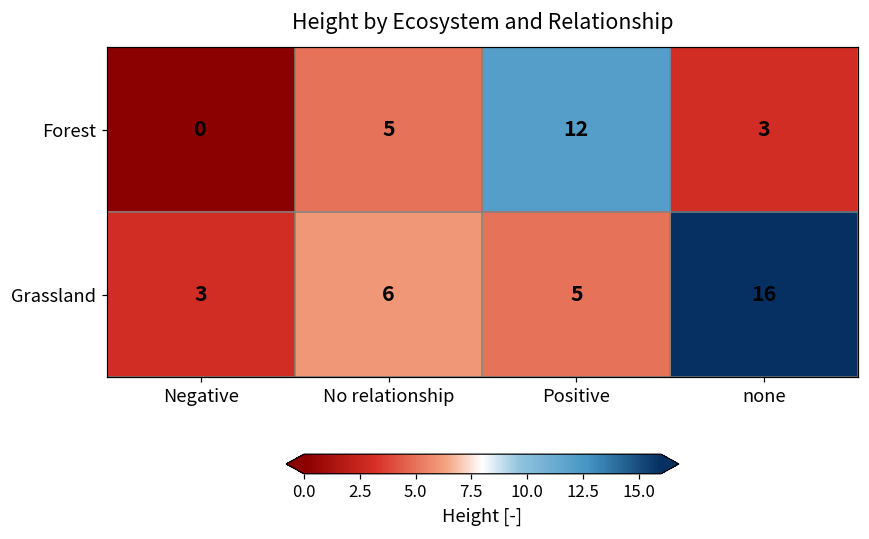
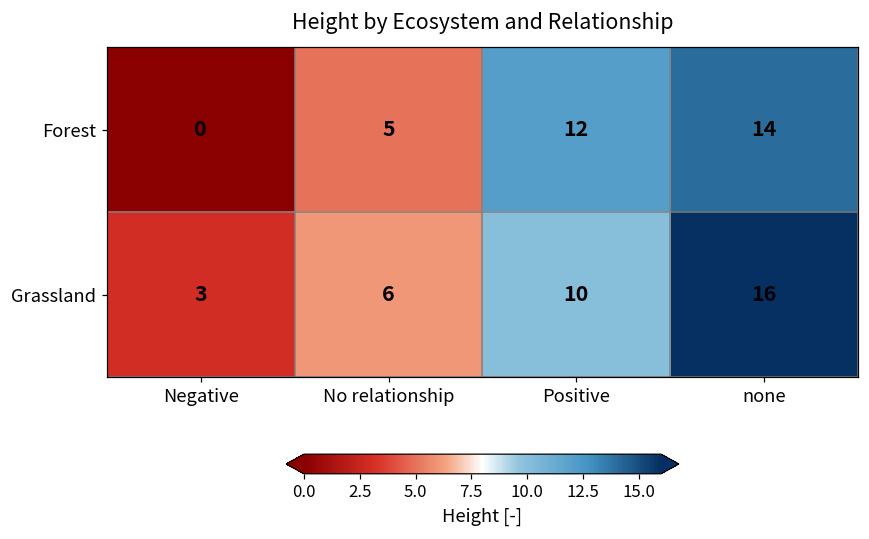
Forest, none: 3 -> 14
Grassland, Positive: 5 -> 10
